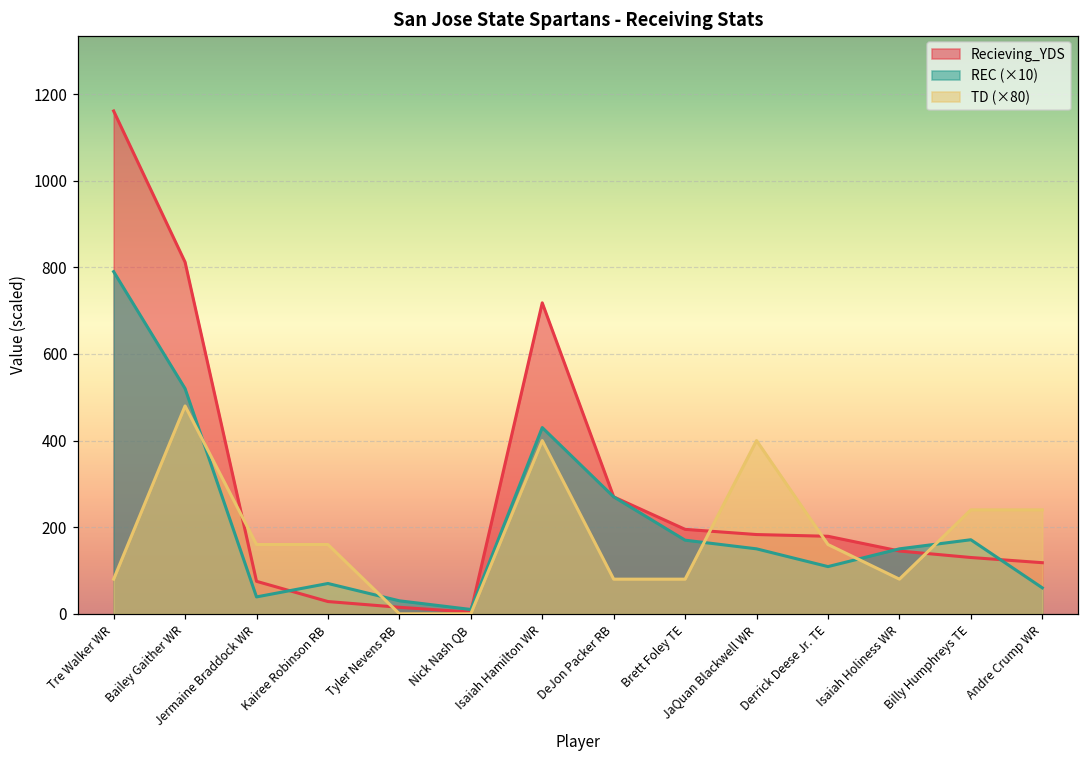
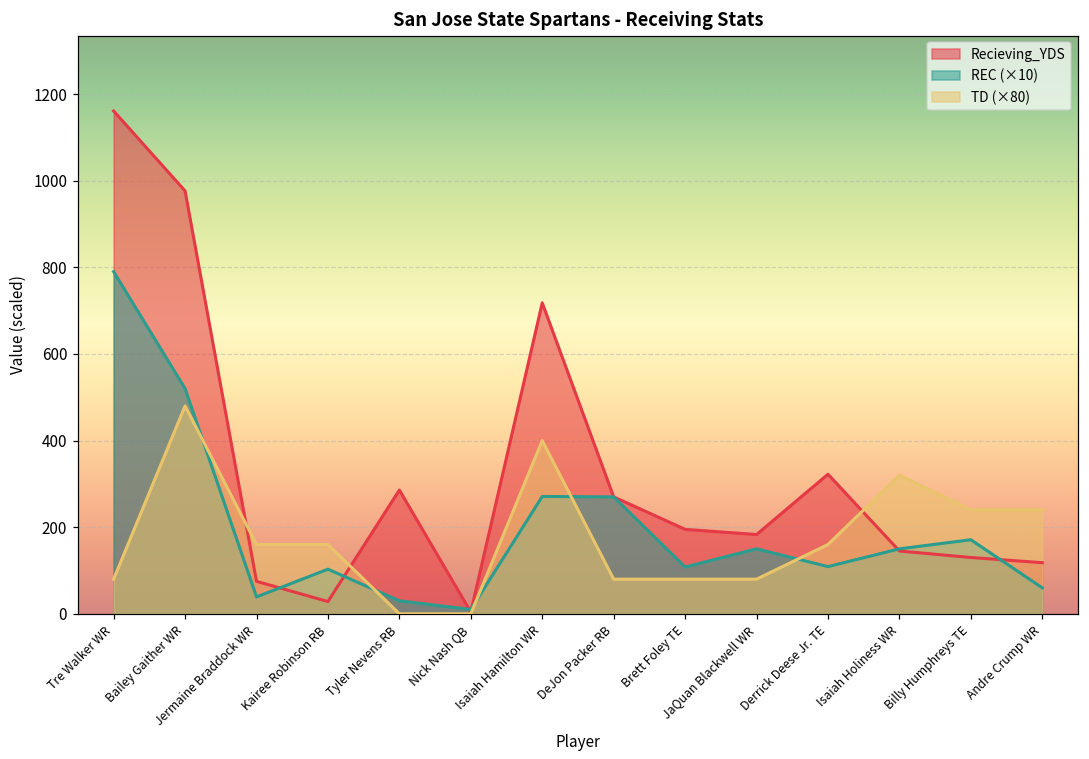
Recieving_YDS, Bailey Gaither WR: 810 -> 980
REC (×10), Kairee Robinson RB: 70 -> 100
Recieving_YDS, Tyler Nevens RB: 20 -> 290
REC (×10), Isaiah Hamilton WR: 430 -> 270
REC (×10), Brett Foley TE: 170 -> 110
TD (×80), JaQuan Blackwell WR: 400 -> 80
Recieving_YDS, Derrick Deese Jr. TE: 180 -> 320
TD (×80), Isaiah Holiness WR: 80 -> 320
